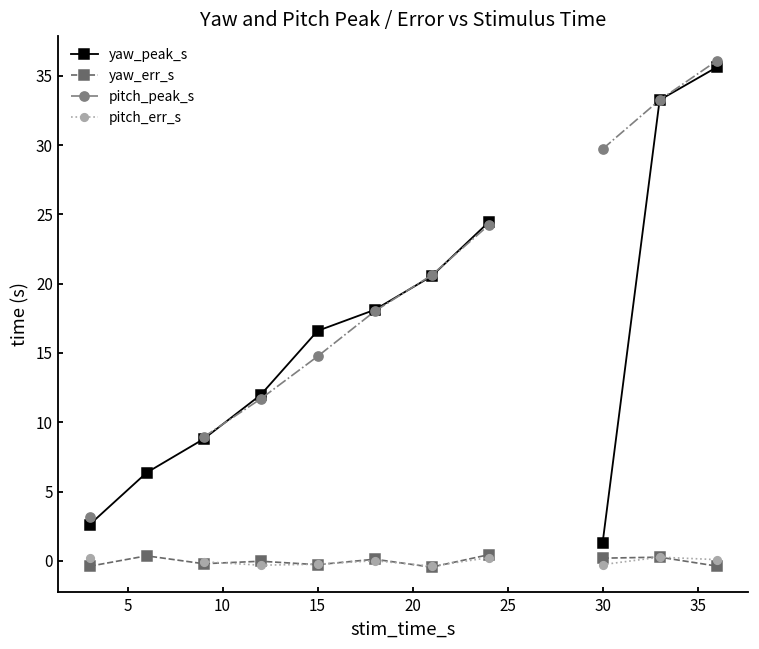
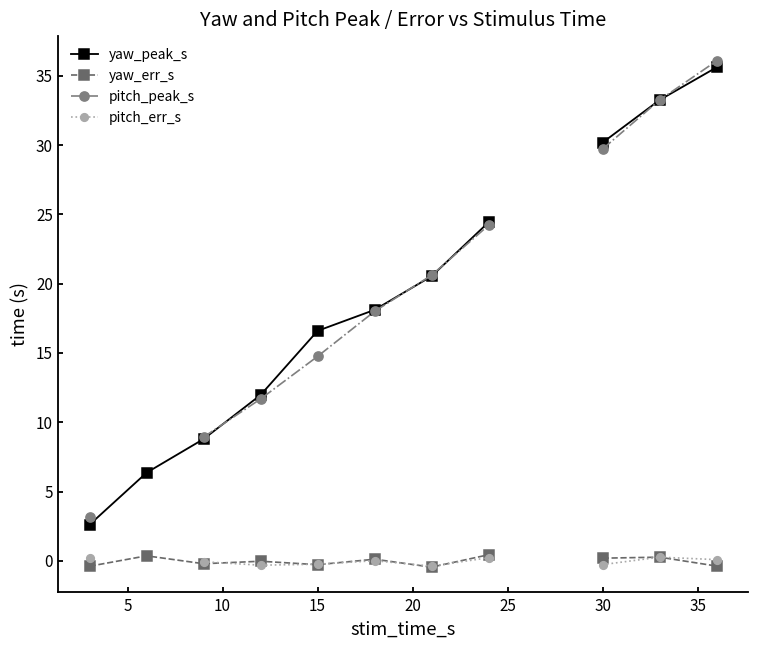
yaw_peak_s, 30: 1.3 -> 30.2
